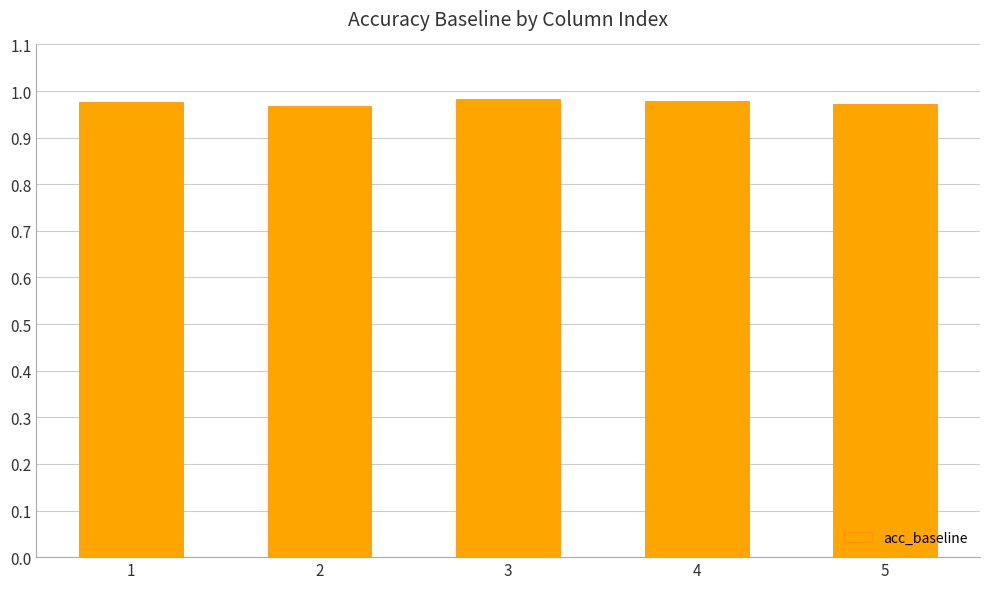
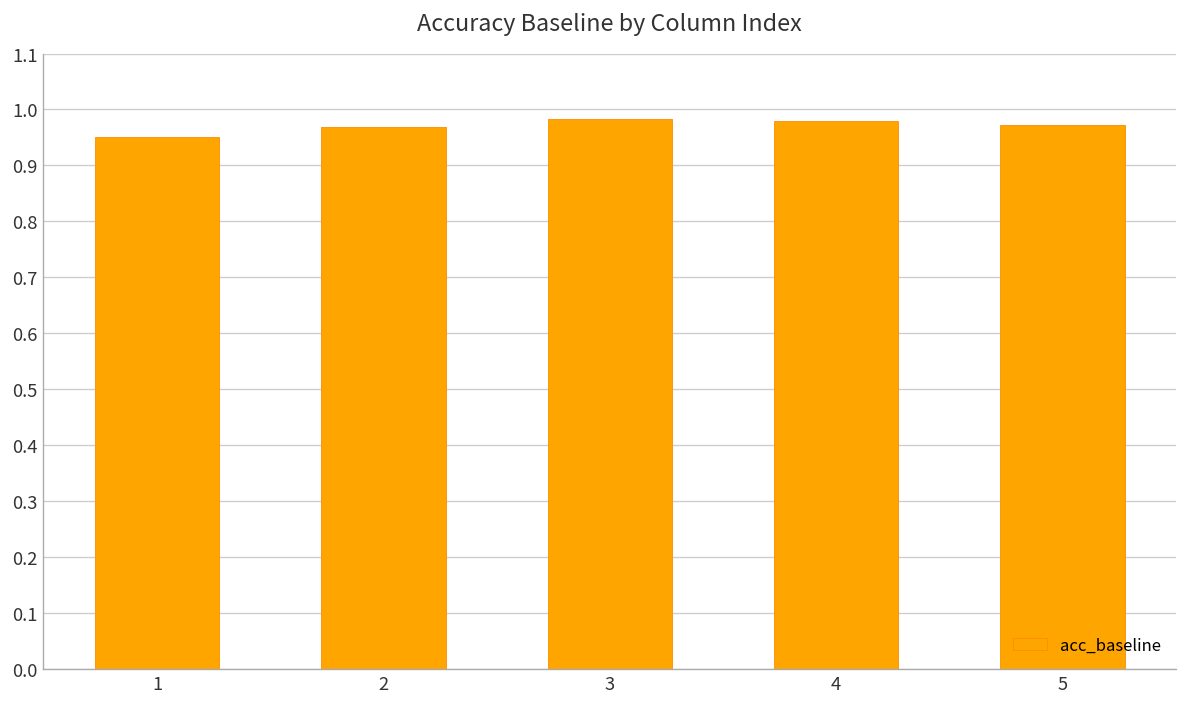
1: 0.98 -> 0.95
